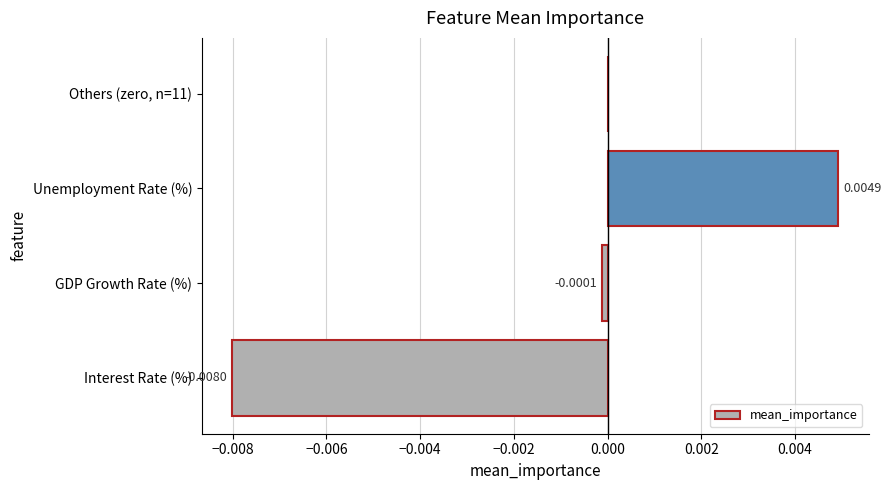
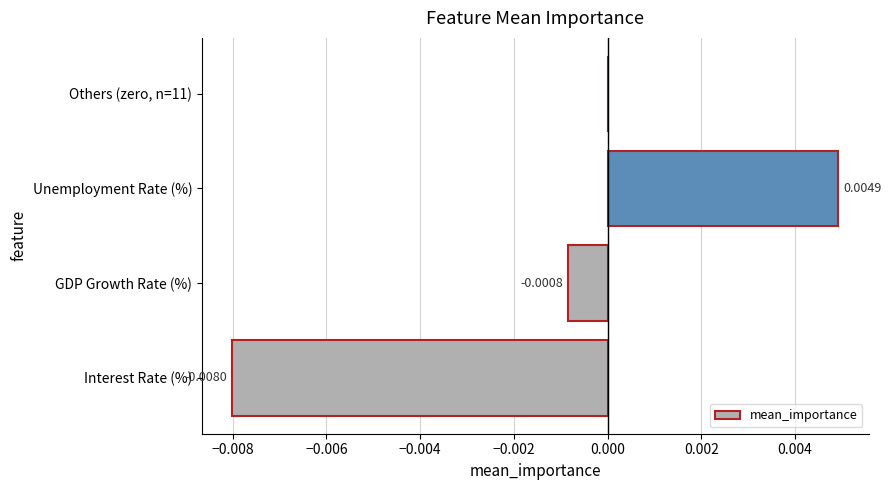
GDP Growth Rate (%): -0.0001 -> -0.0008
